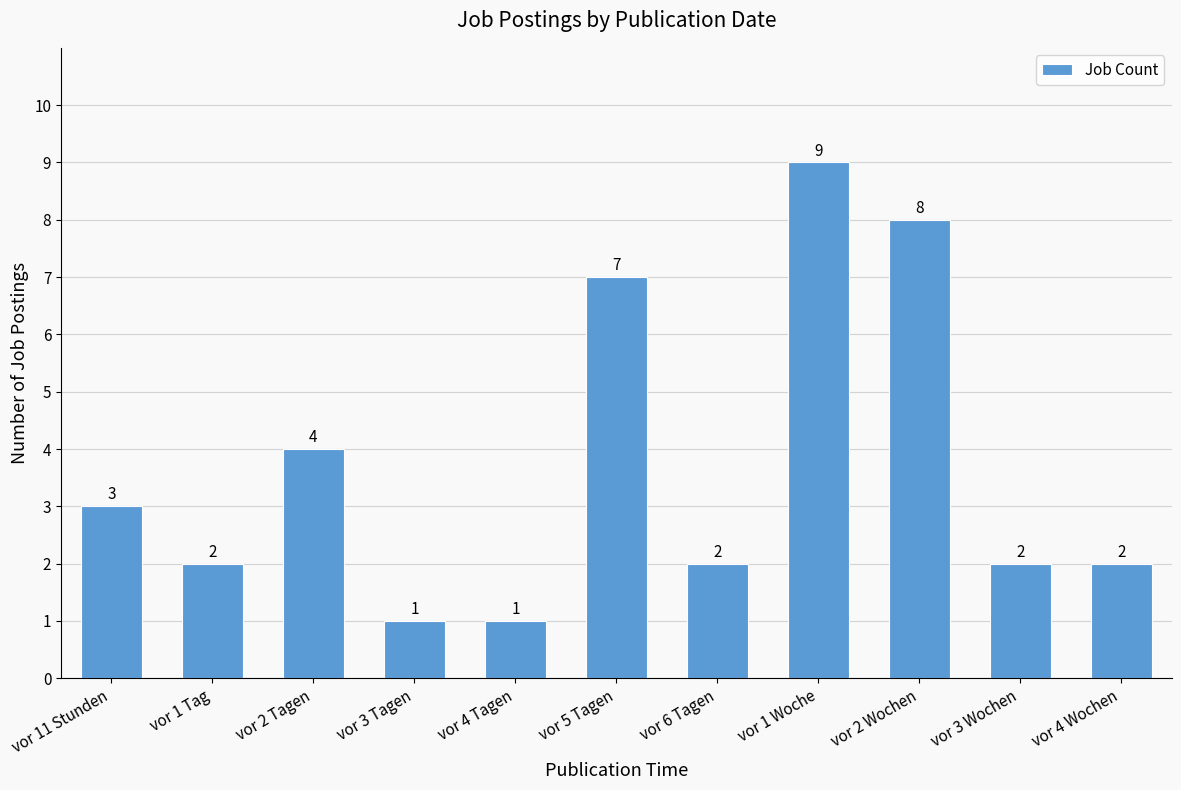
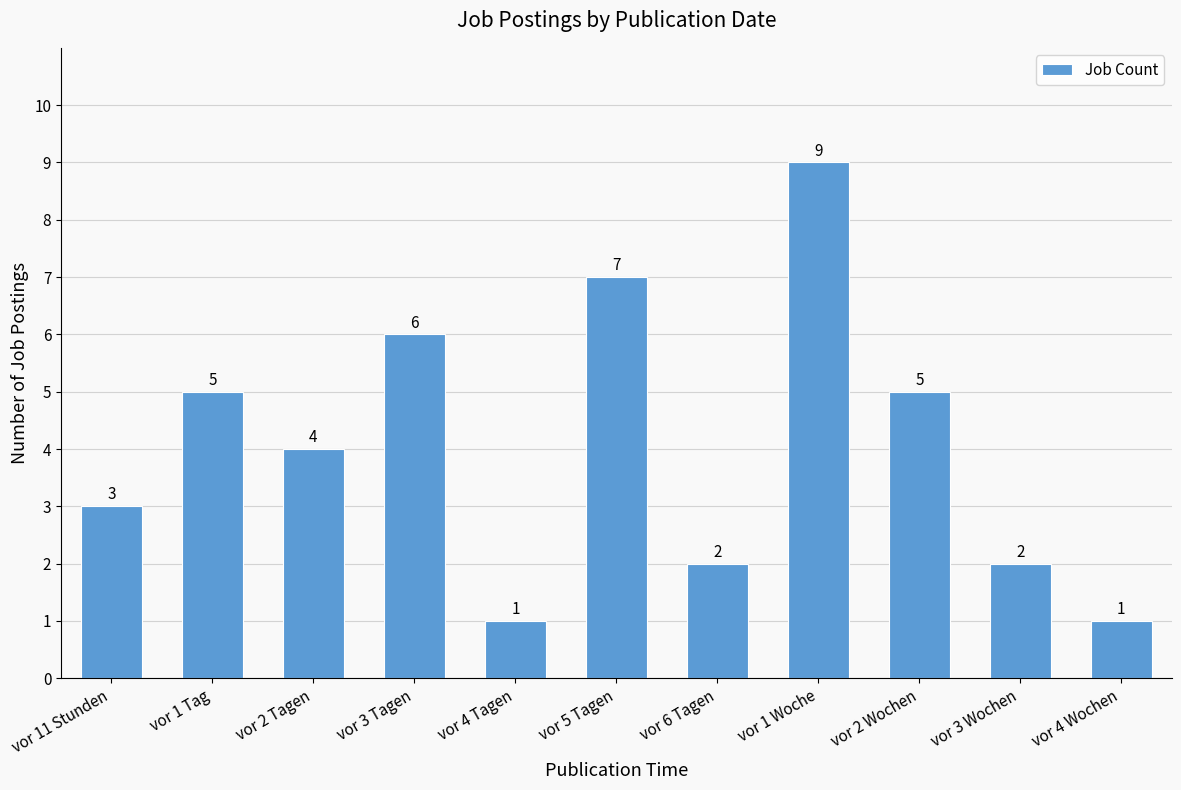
vor 1 Tag: 2 -> 5
vor 3 Tagen: 1 -> 6
vor 2 Wochen: 8 -> 5
vor 4 Wochen: 2 -> 1
